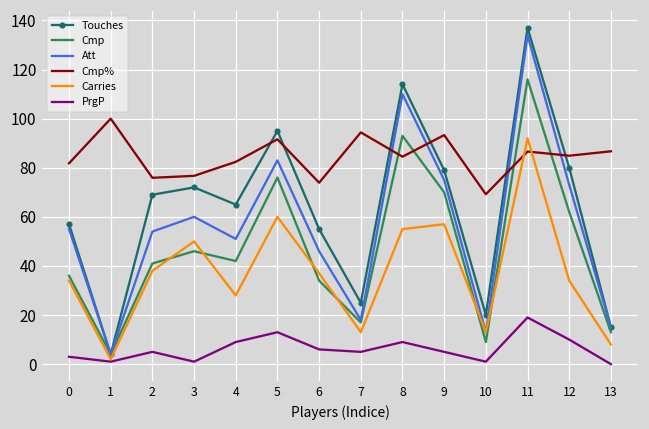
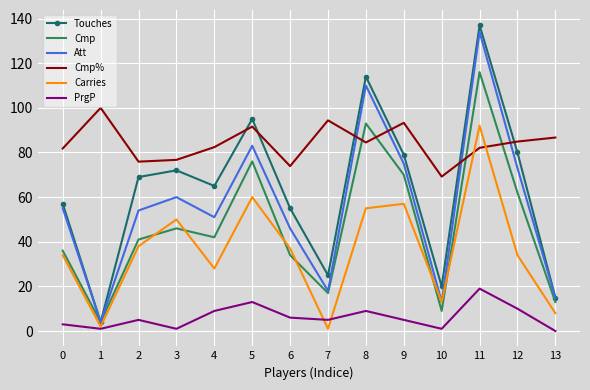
Carries, 7: 13 -> 1
Cmp%, 11: 87 -> 82
